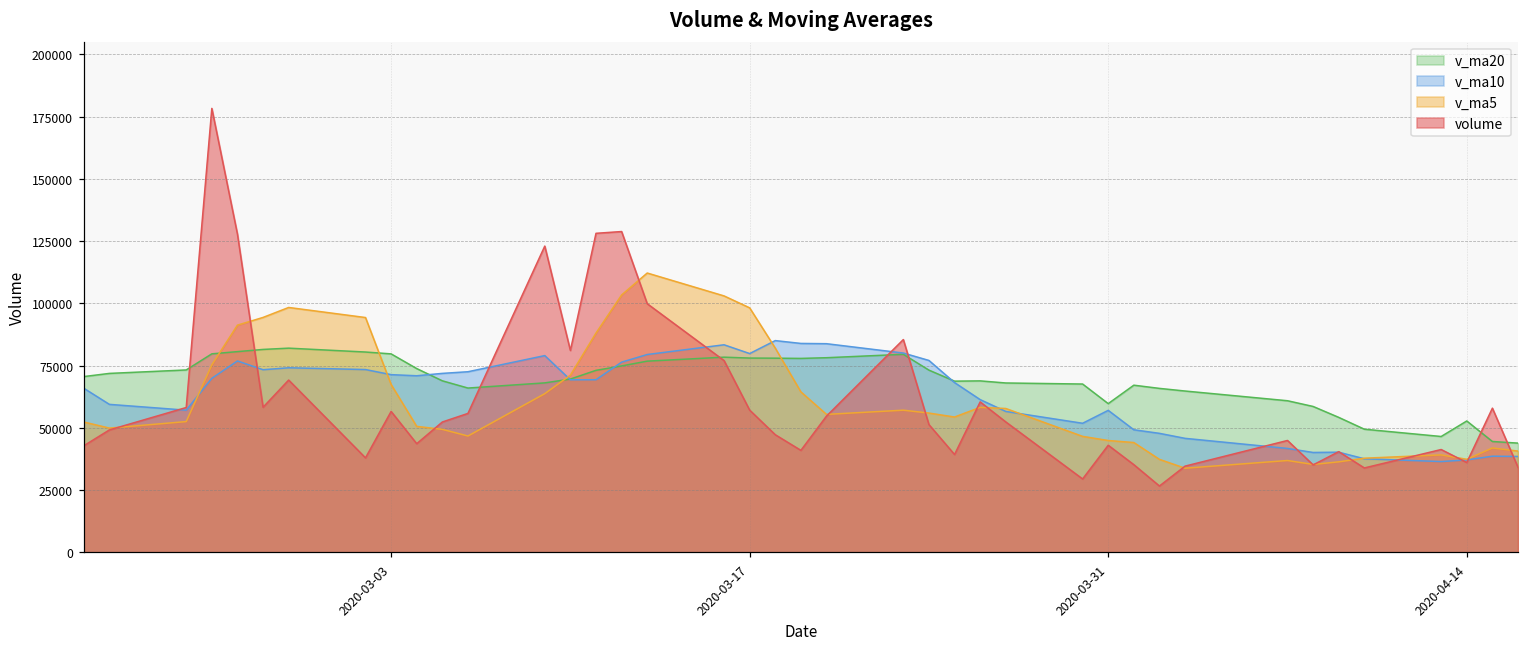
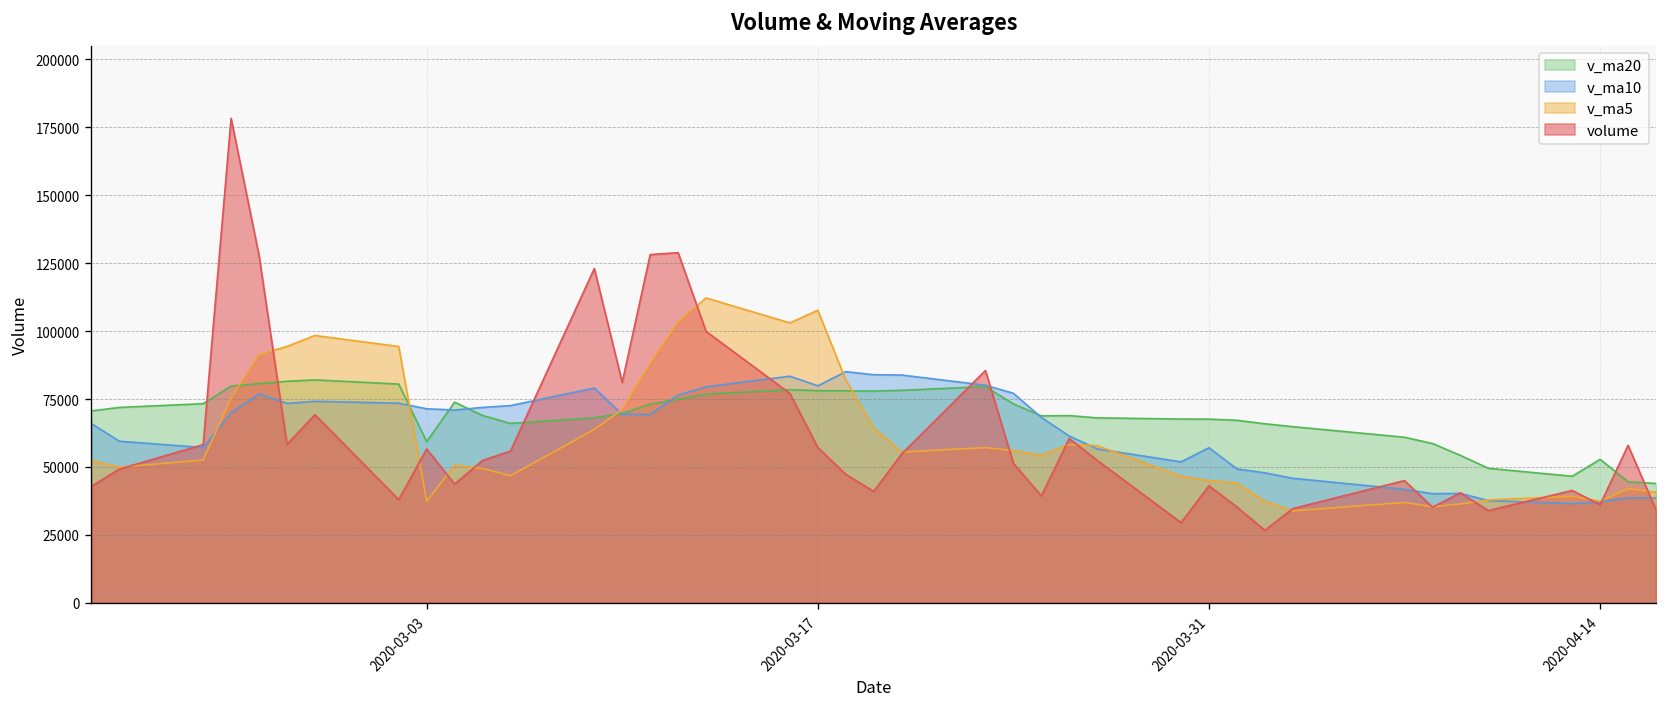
v_ma20, 2020-03-03: 80000 -> 59000
v_ma5, 2020-03-03: 67000 -> 37000
v_ma5, 2020-03-17: 98000 -> 108000
v_ma20, 2020-03-31: 60000 -> 68000
